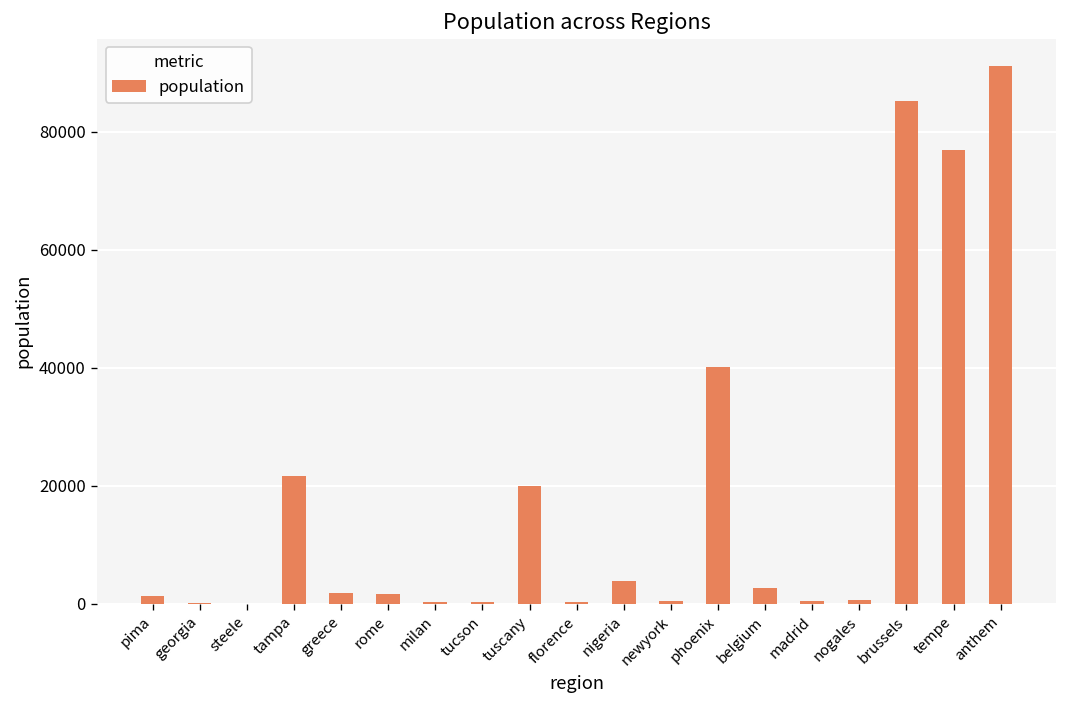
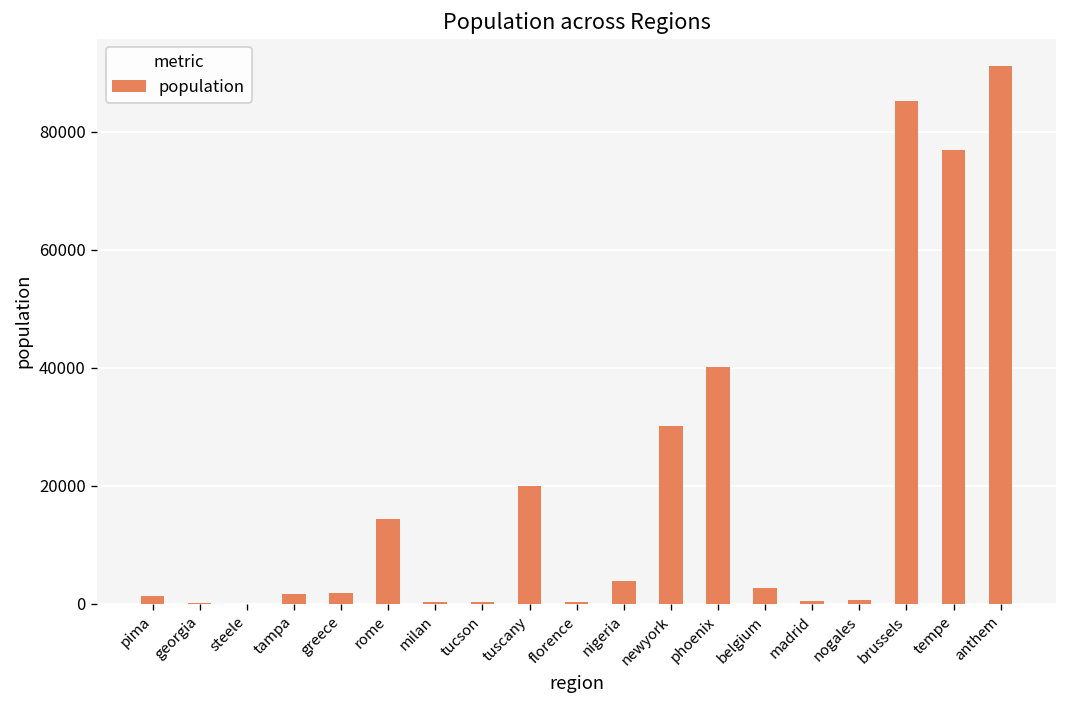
tampa: 22000 -> 2000
rome: 2000 -> 14000
newyork: 0 -> 30000
